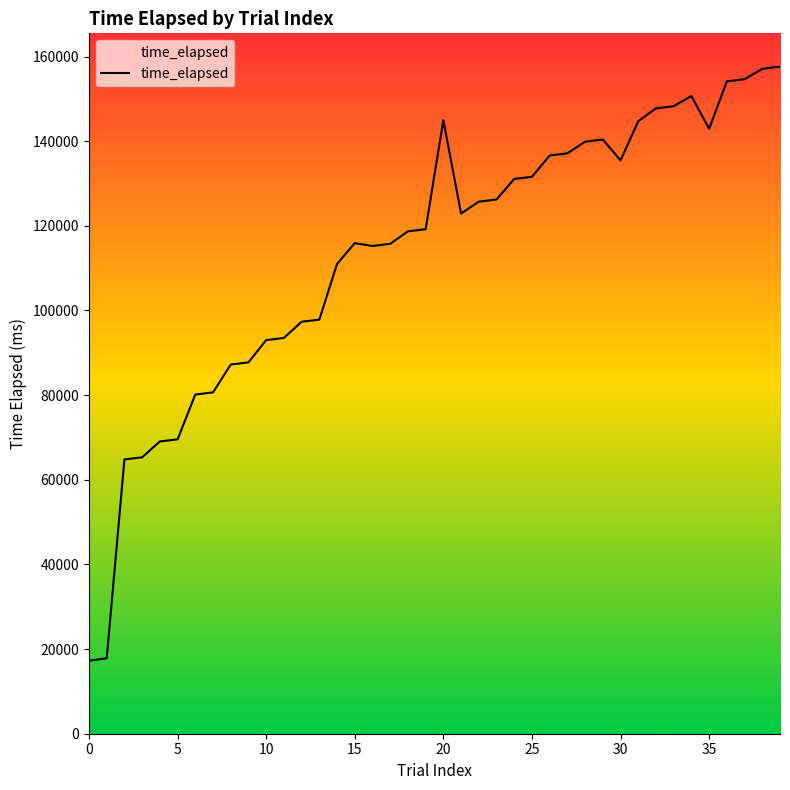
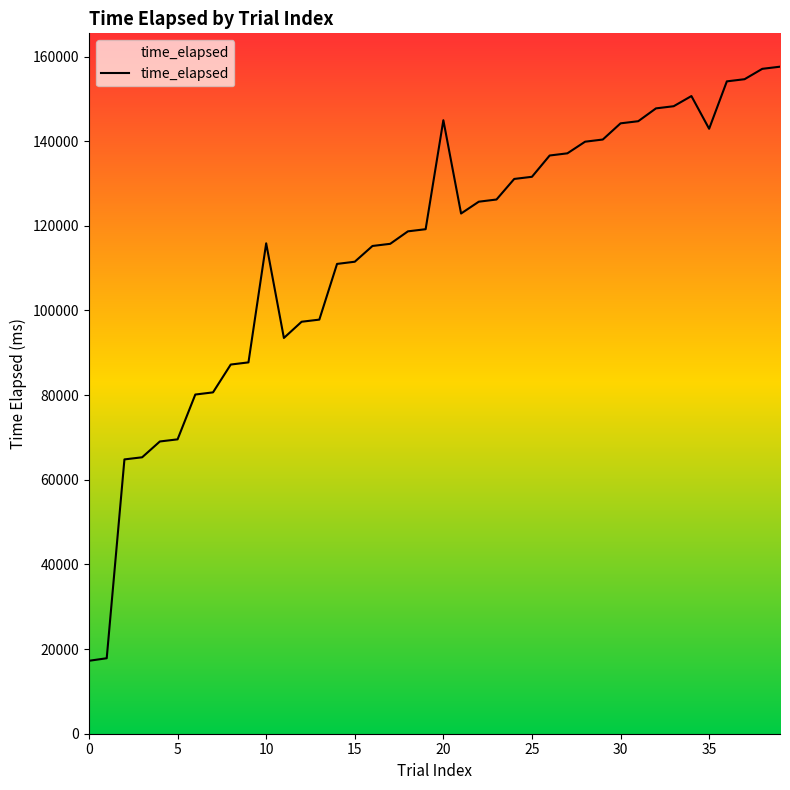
10: 93000 -> 116000
15: 116000 -> 112000
30: 135000 -> 144000
